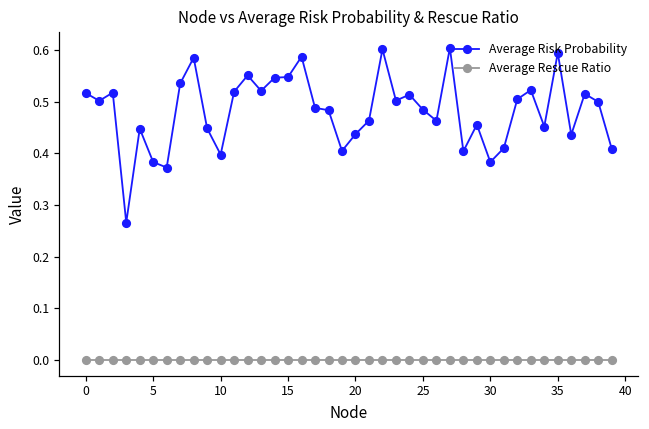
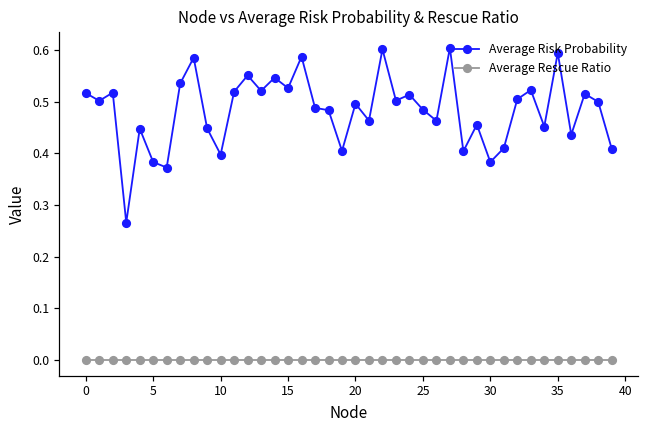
Average Risk Probability, 15: 0.55 -> 0.53
Average Risk Probability, 20: 0.44 -> 0.50
